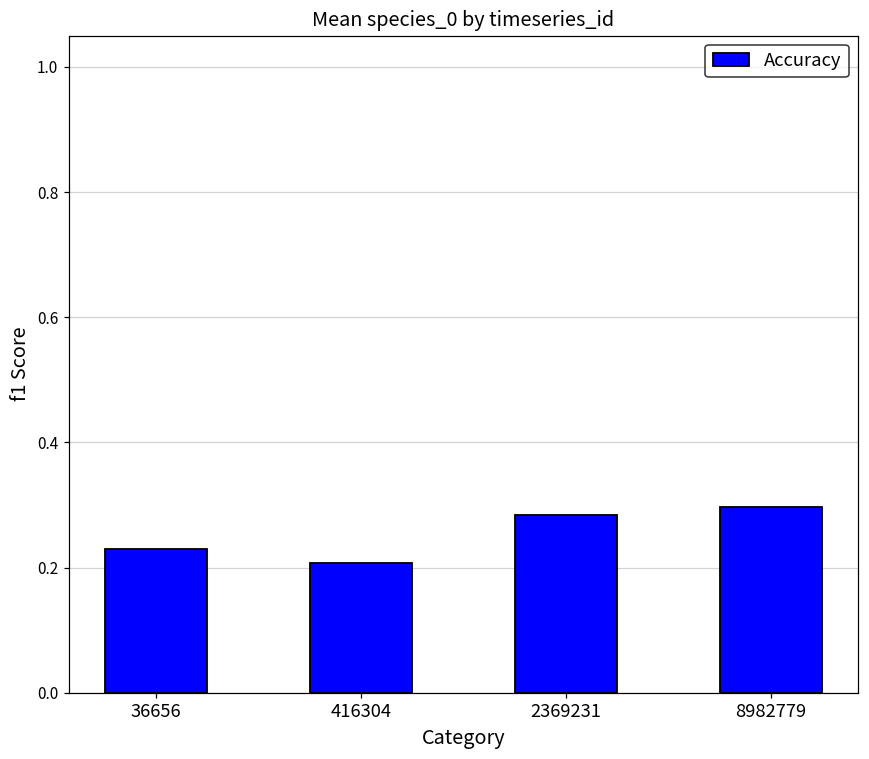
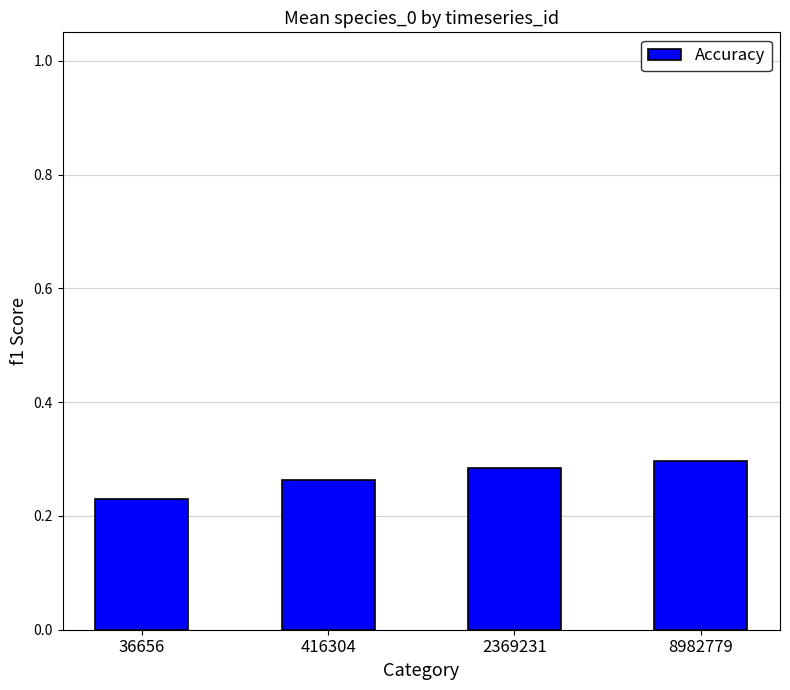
416304: 0.21 -> 0.26
